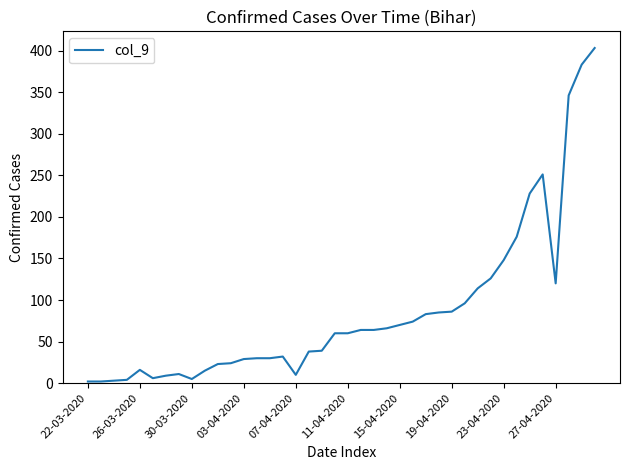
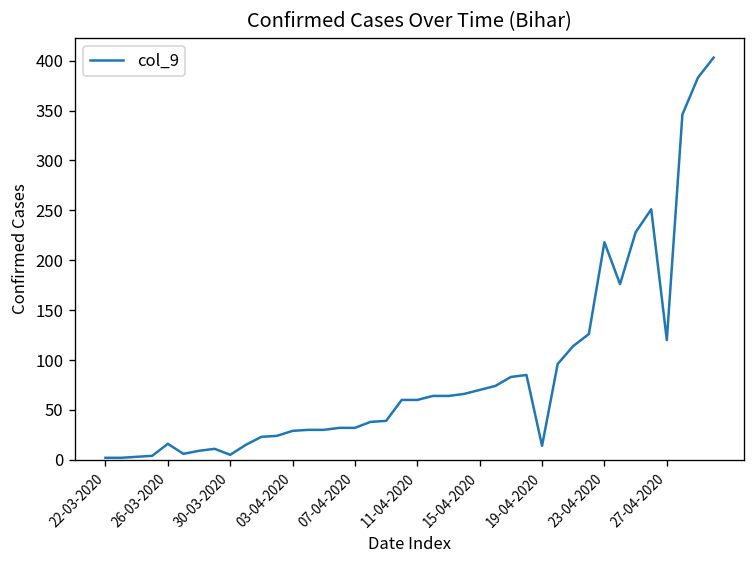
07-04-2020: 10 -> 30
19-04-2020: 90 -> 10
23-04-2020: 150 -> 220
